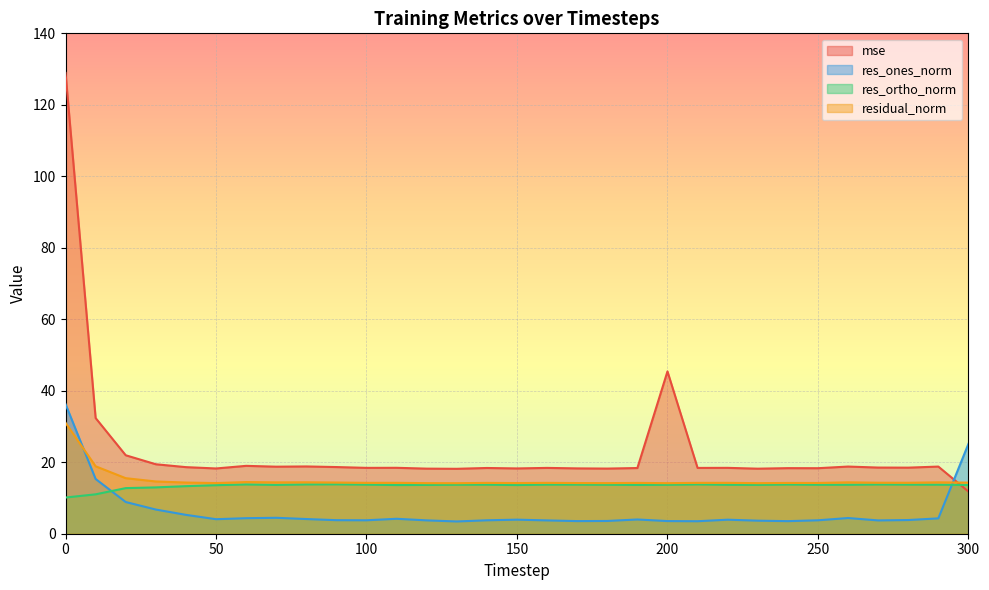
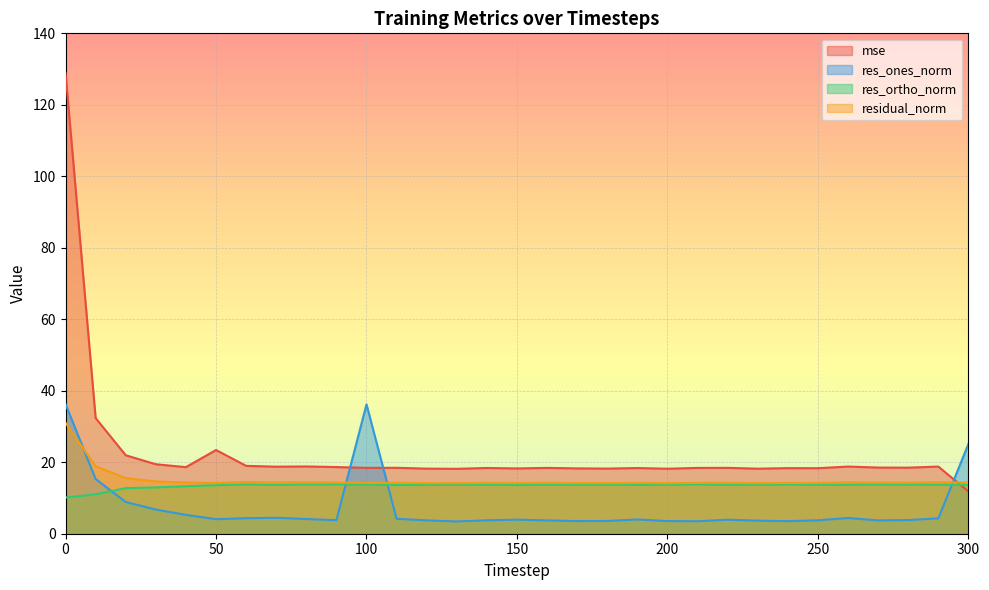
mse, 50: 18 -> 23
res_ones_norm, 100: 4 -> 36
mse, 200: 45 -> 18
